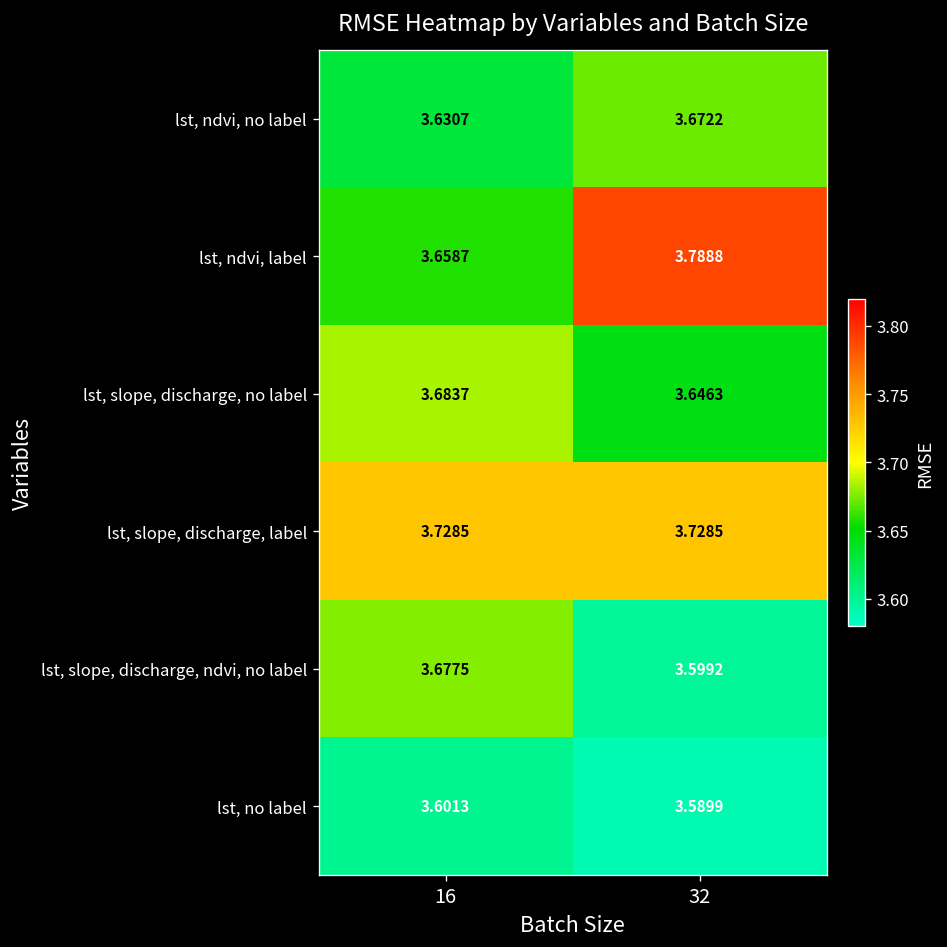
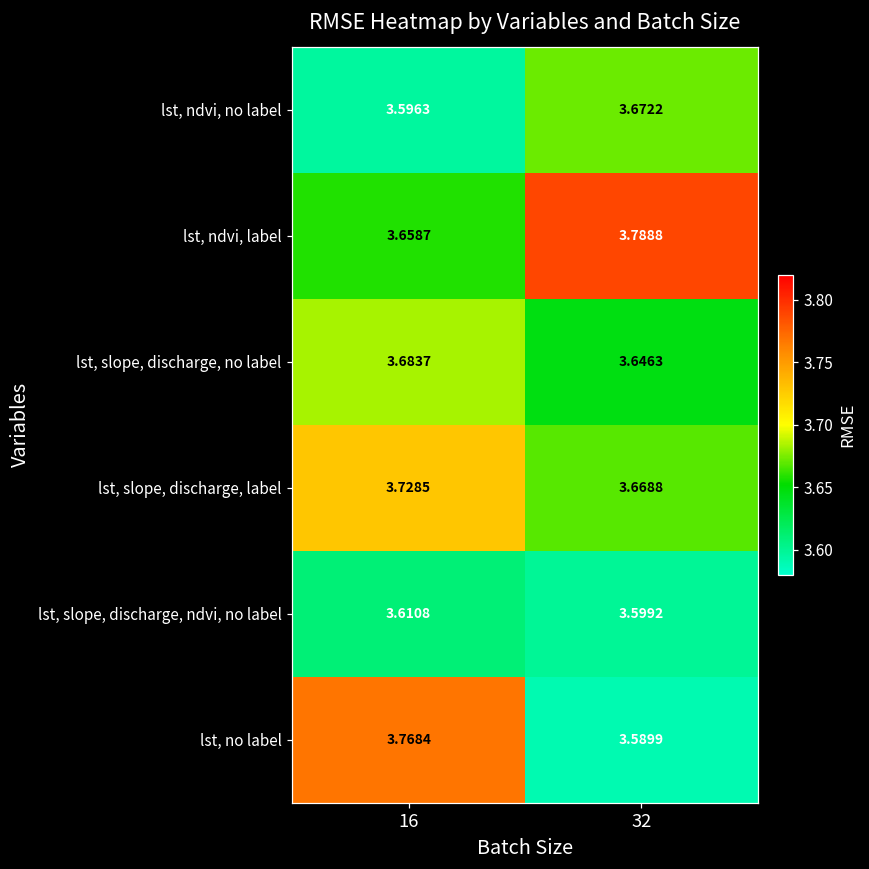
lst, ndvi, no label, 16: 3.6307 -> 3.5963
lst, slope, discharge, label, 32: 3.7285 -> 3.6688
lst, slope, discharge, ndvi, no label, 16: 3.6775 -> 3.6108
lst, no label, 16: 3.6013 -> 3.7684
